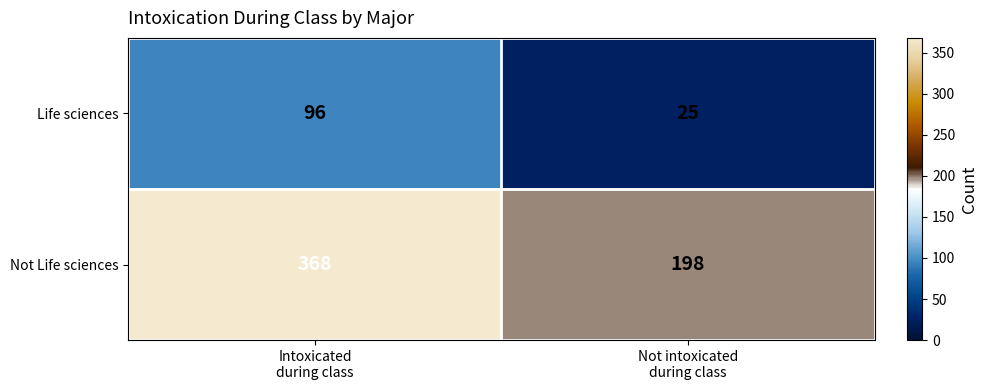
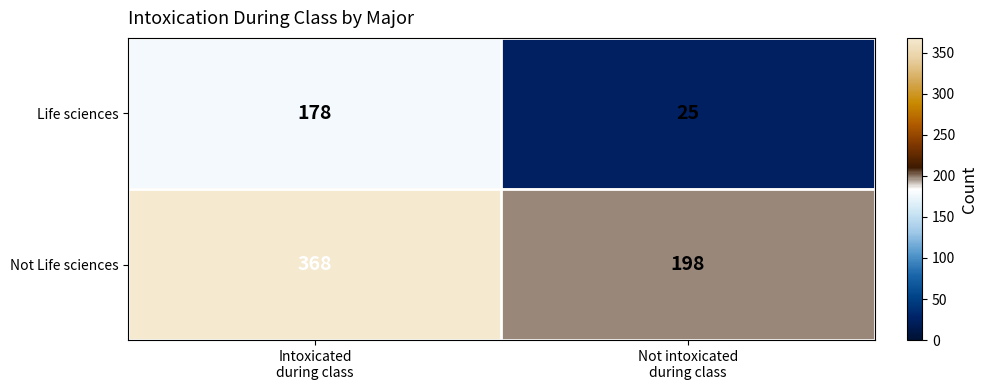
Life sciences, Intoxicated during class: 96 -> 178
